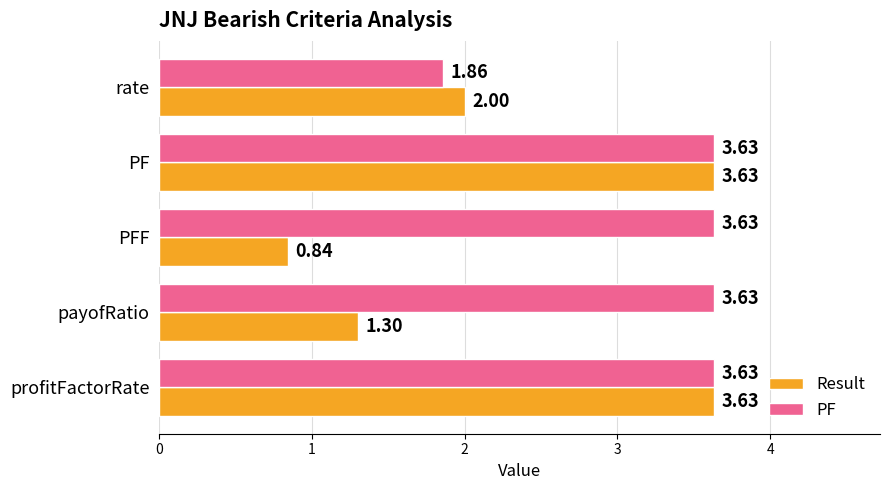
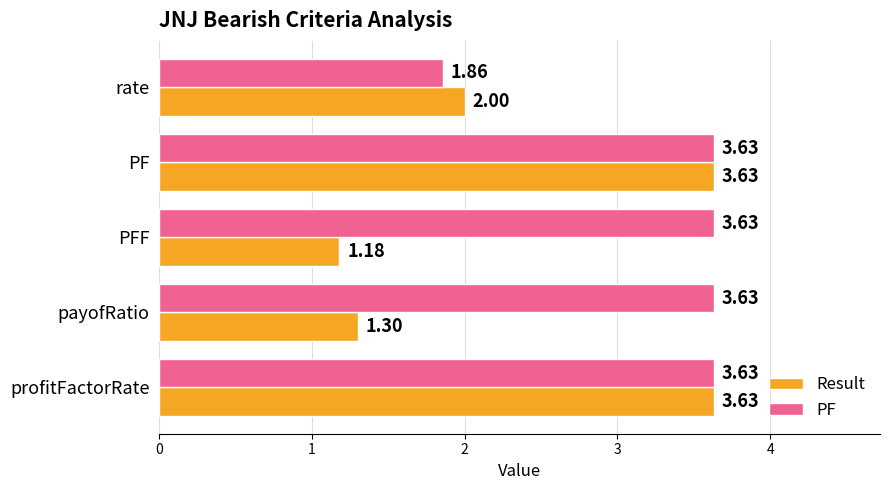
Result, PFF: 0.84 -> 1.18
